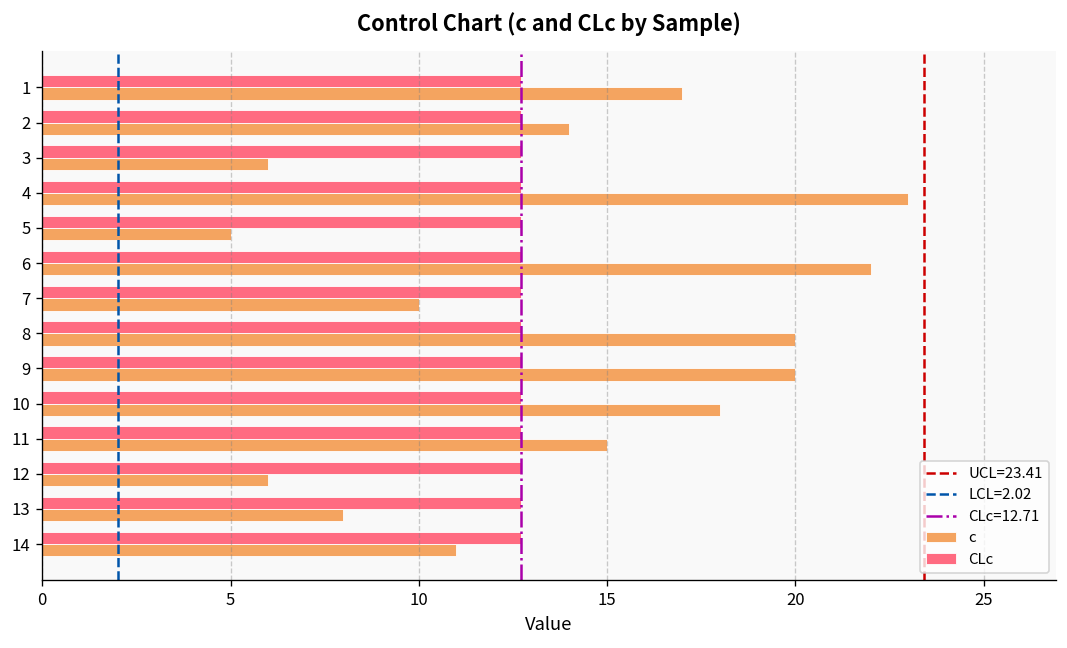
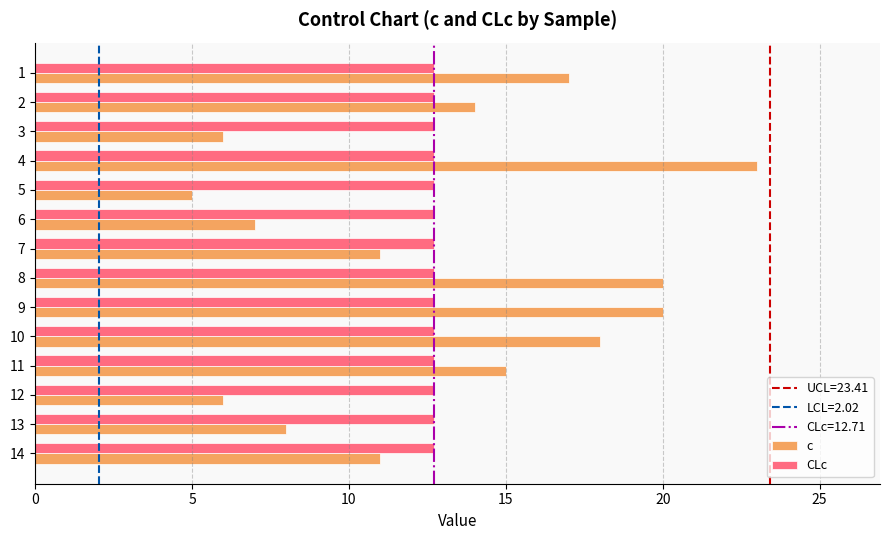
с, 6: 22 -> 7
с, 7: 10 -> 11
